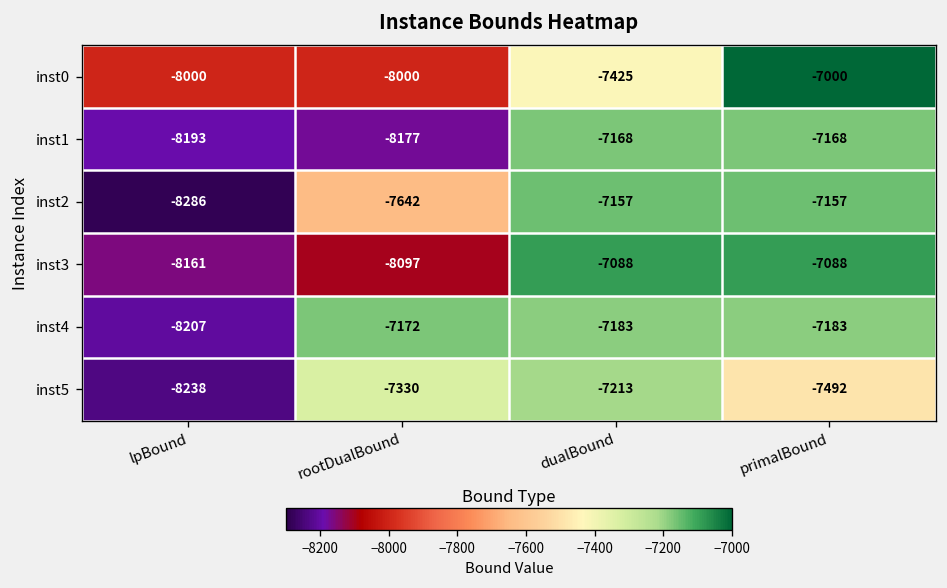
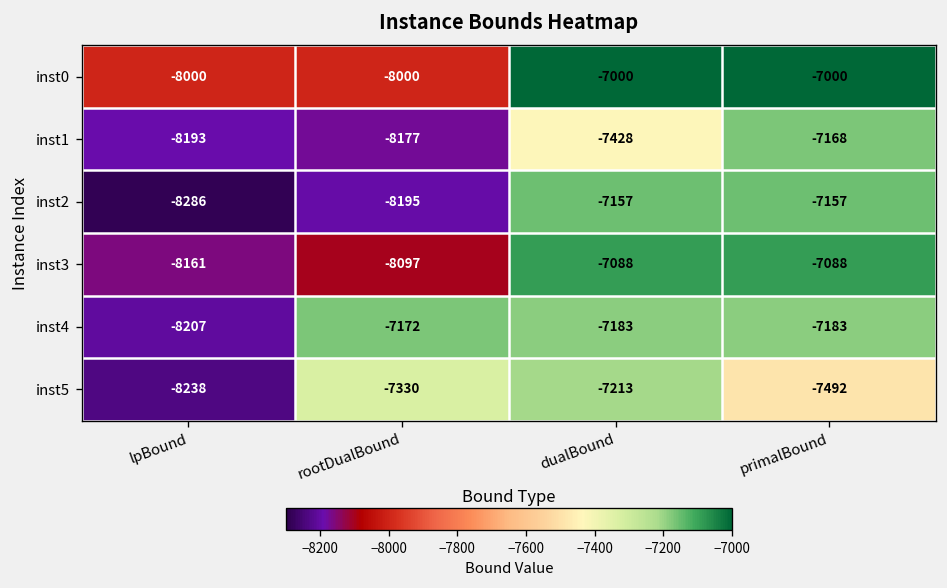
inst0, dualBound: -7425 -> -7000
inst1, dualBound: -7168 -> -7428
inst2, rootDualBound: -7642 -> -8195
